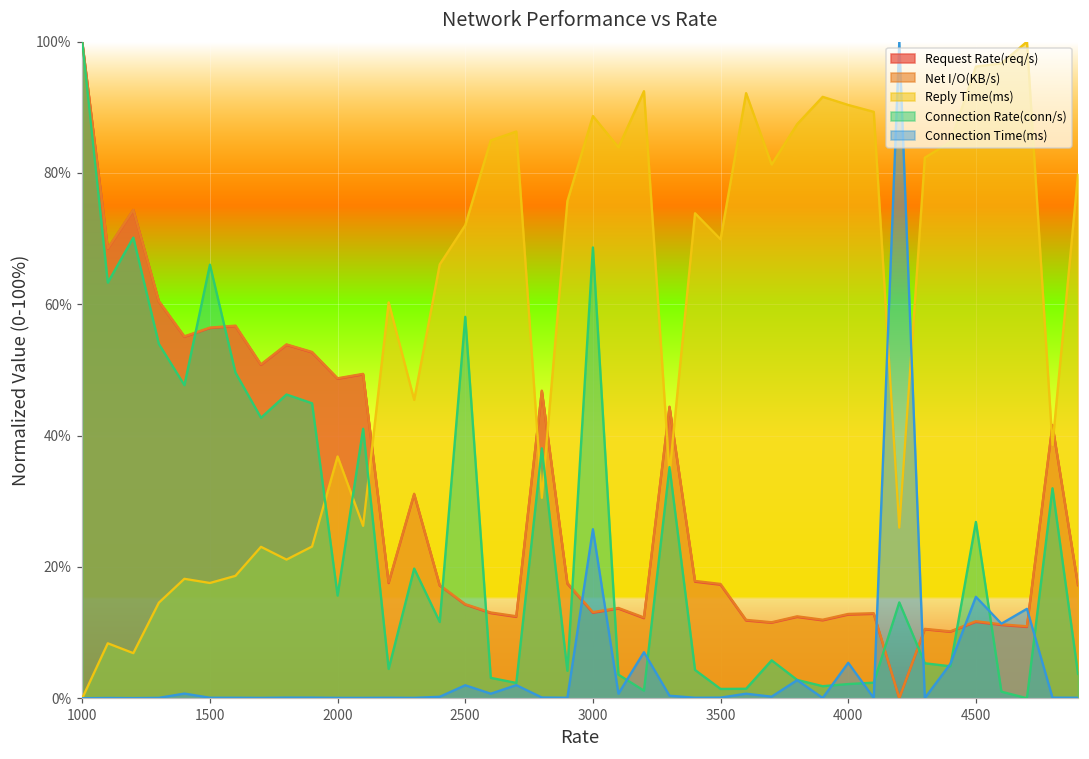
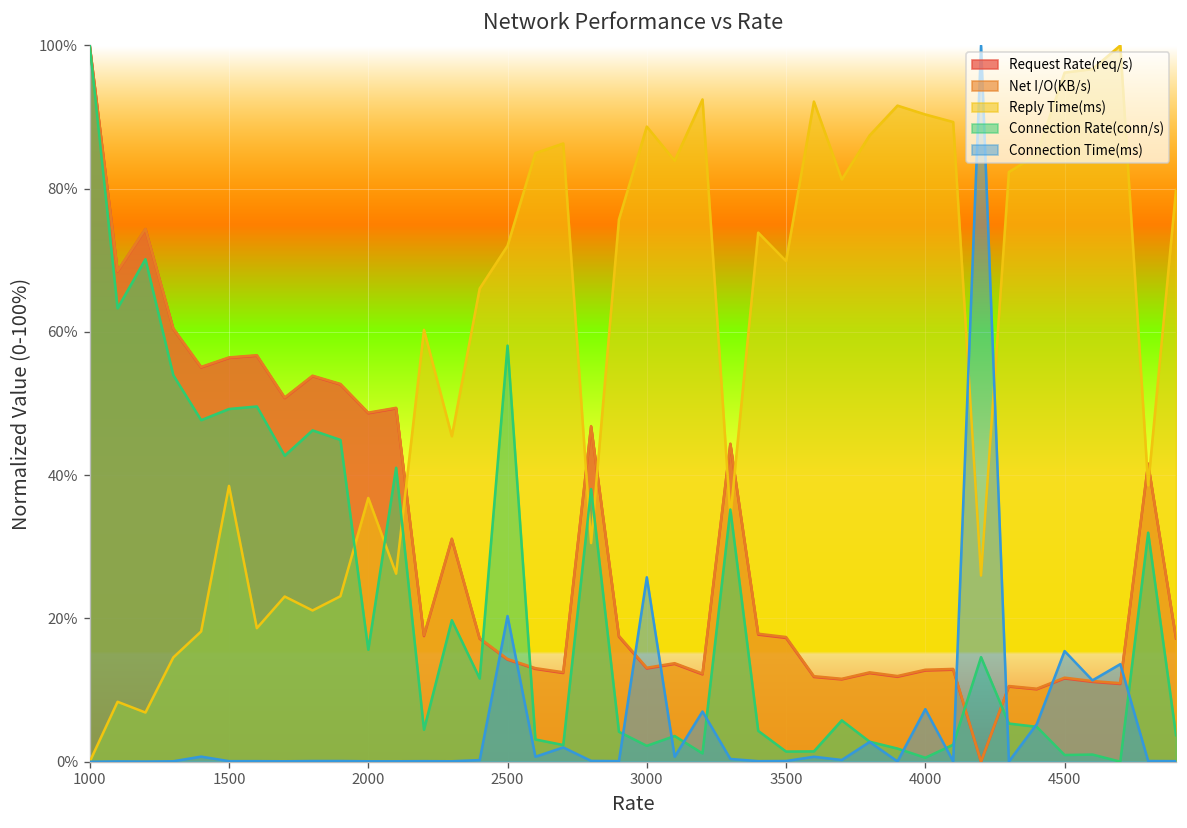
Reply Time(ms), 1500: 18% -> 39%
Connection Rate(conn/s), 1500: 66% -> 49%
Connection Time(ms), 2500: 2% -> 20%
Connection Rate(conn/s), 3000: 69% -> 2%
Connection Rate(conn/s), 4000: 2% -> 1%
Connection Time(ms), 4000: 5% -> 7%
Connection Rate(conn/s), 4500: 27% -> 1%
